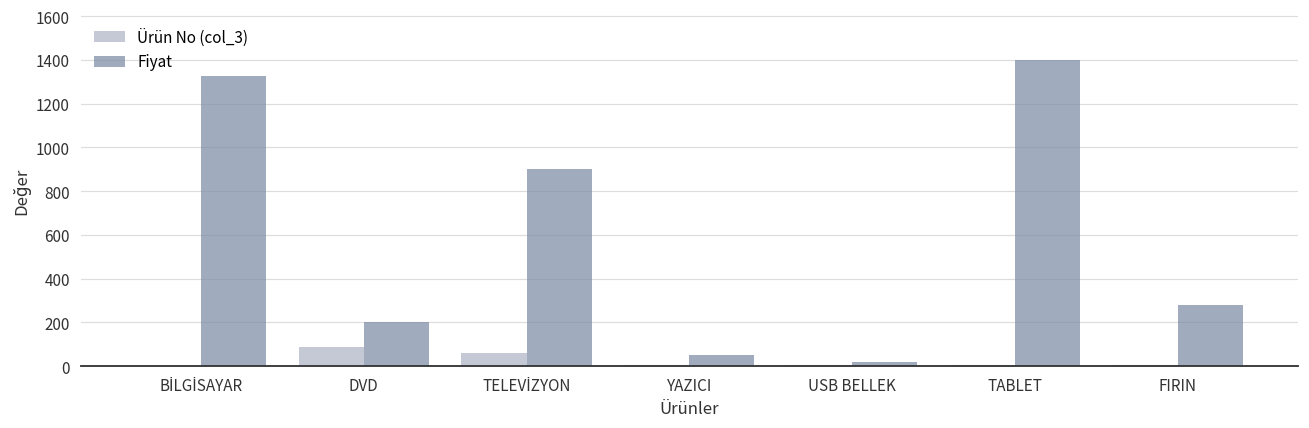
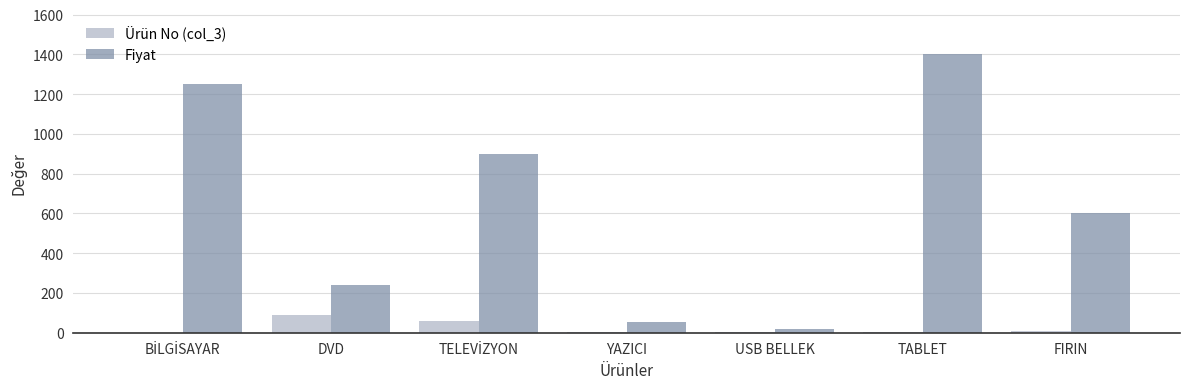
Fiyat, BİLGİSAYAR: 1330 -> 1250
Fiyat, DVD: 200 -> 240
Fiyat, FIRIN: 280 -> 600
